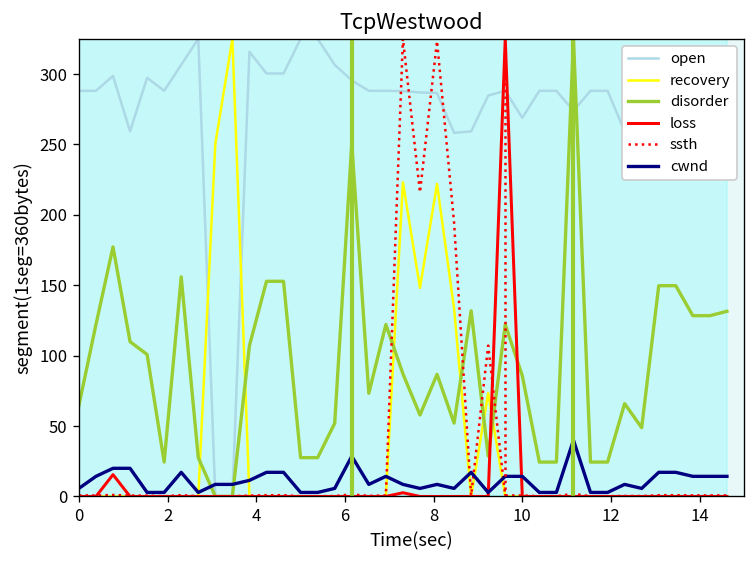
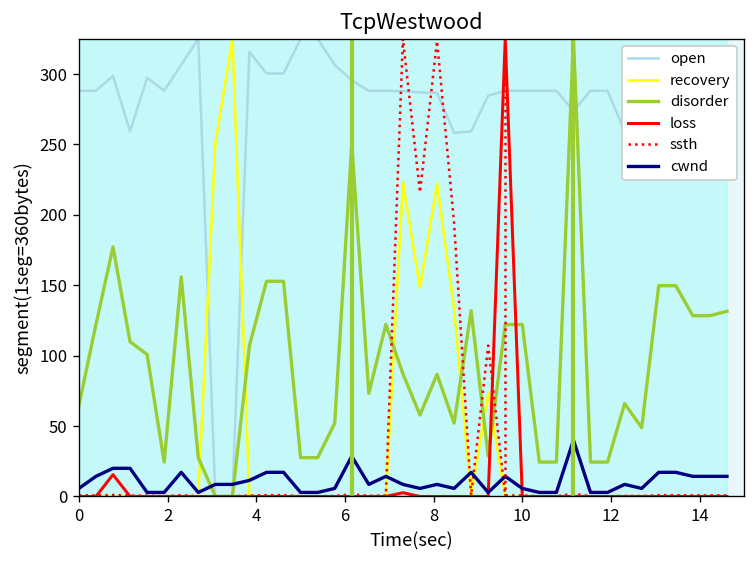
open, 10: 269 -> 288
disorder, 10: 86 -> 122
cwnd, 10: 14 -> 6
